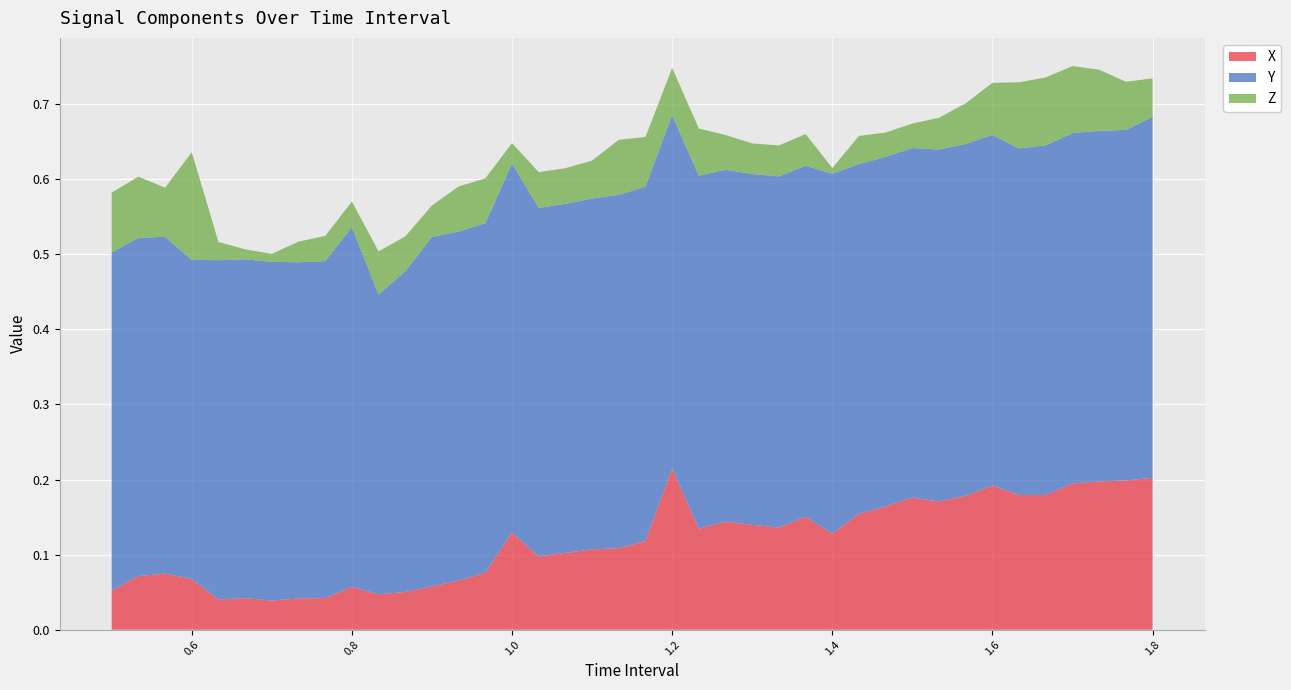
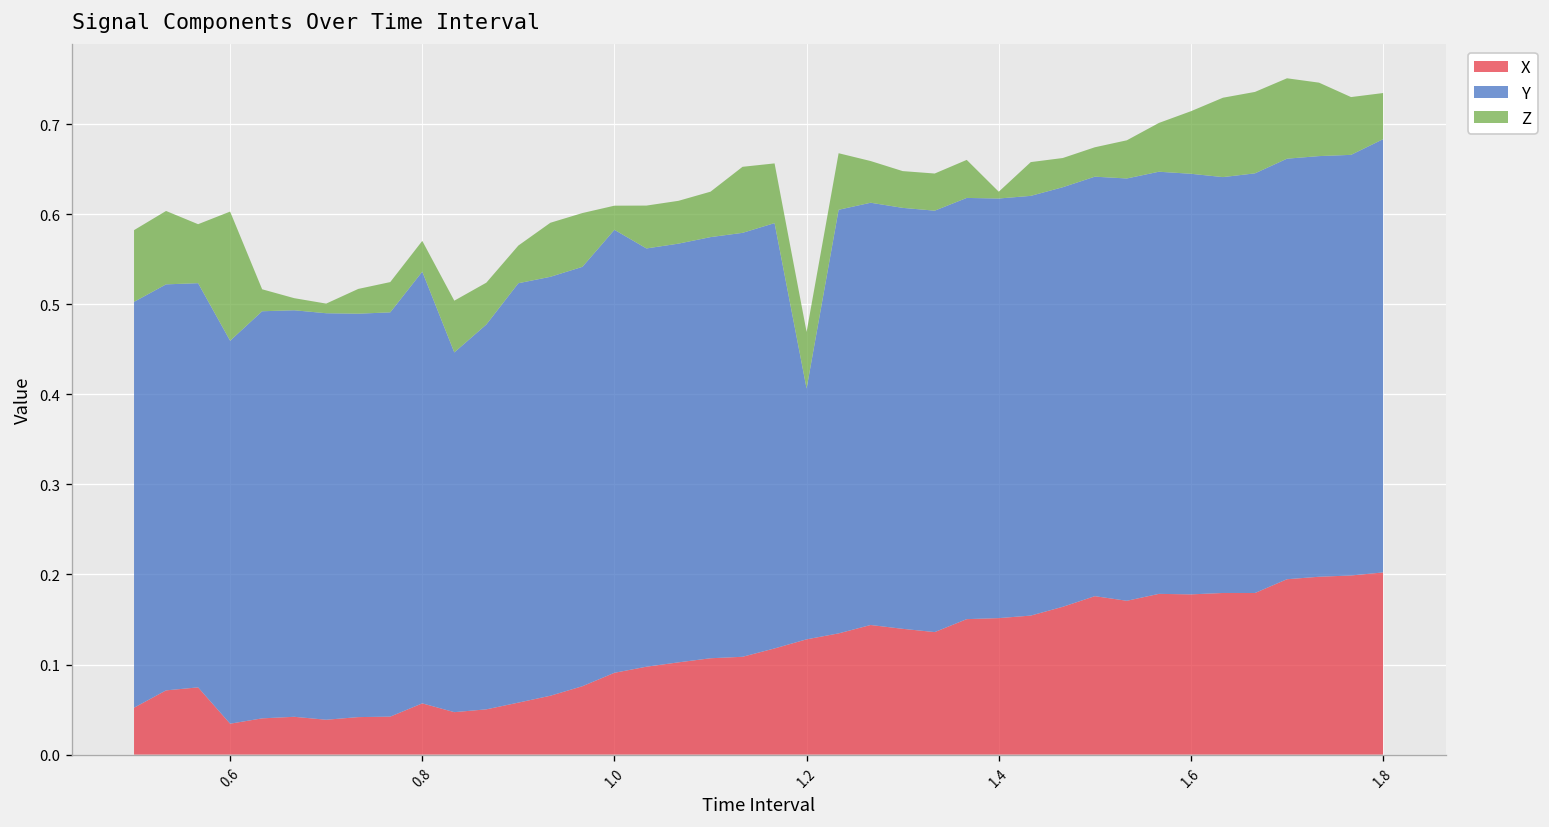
X, 0.6: 0.07 -> 0.03
X, 1.0: 0.13 -> 0.09
X, 1.2: 0.21 -> 0.13
Y, 1.2: 0.47 -> 0.28
X, 1.4: 0.13 -> 0.15
Y, 1.4: 0.48 -> 0.47
X, 1.6: 0.19 -> 0.18
